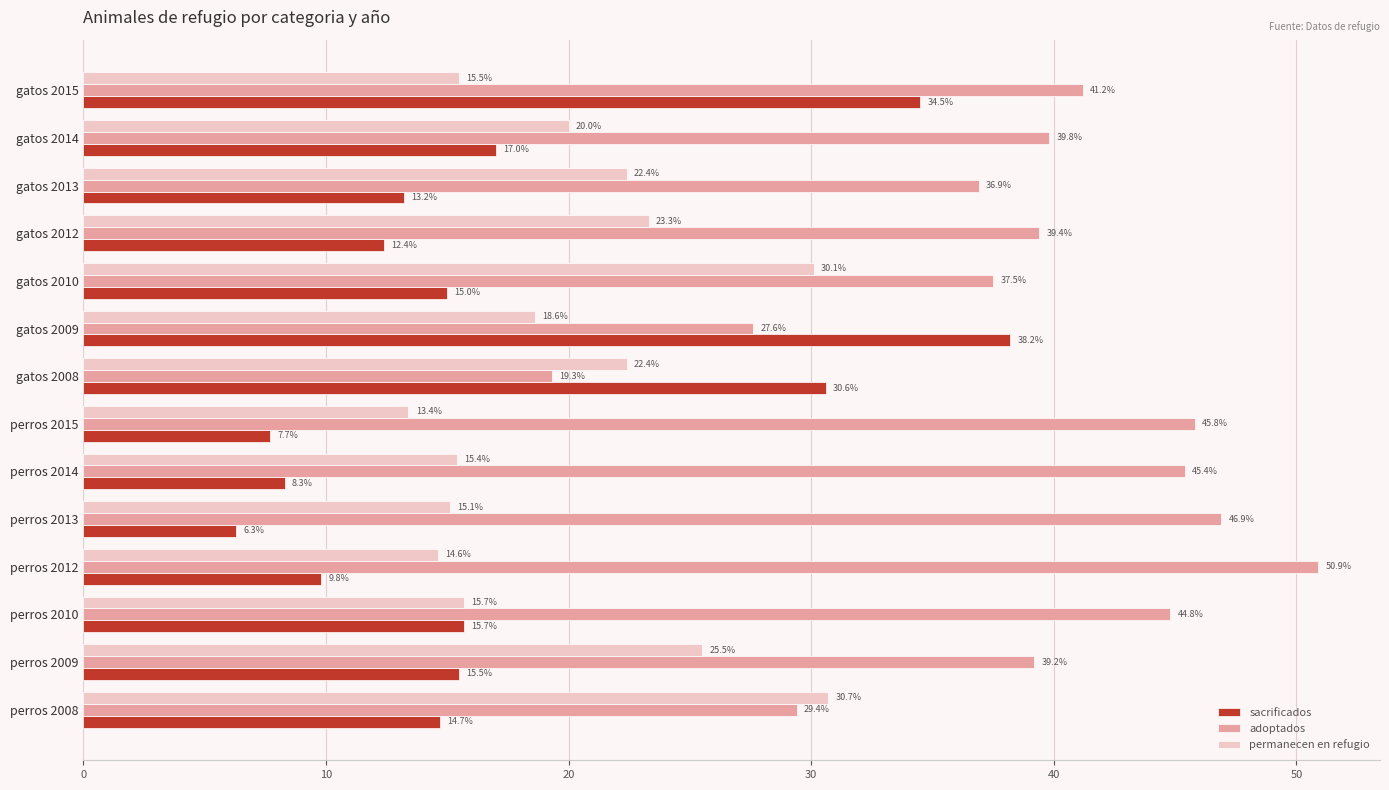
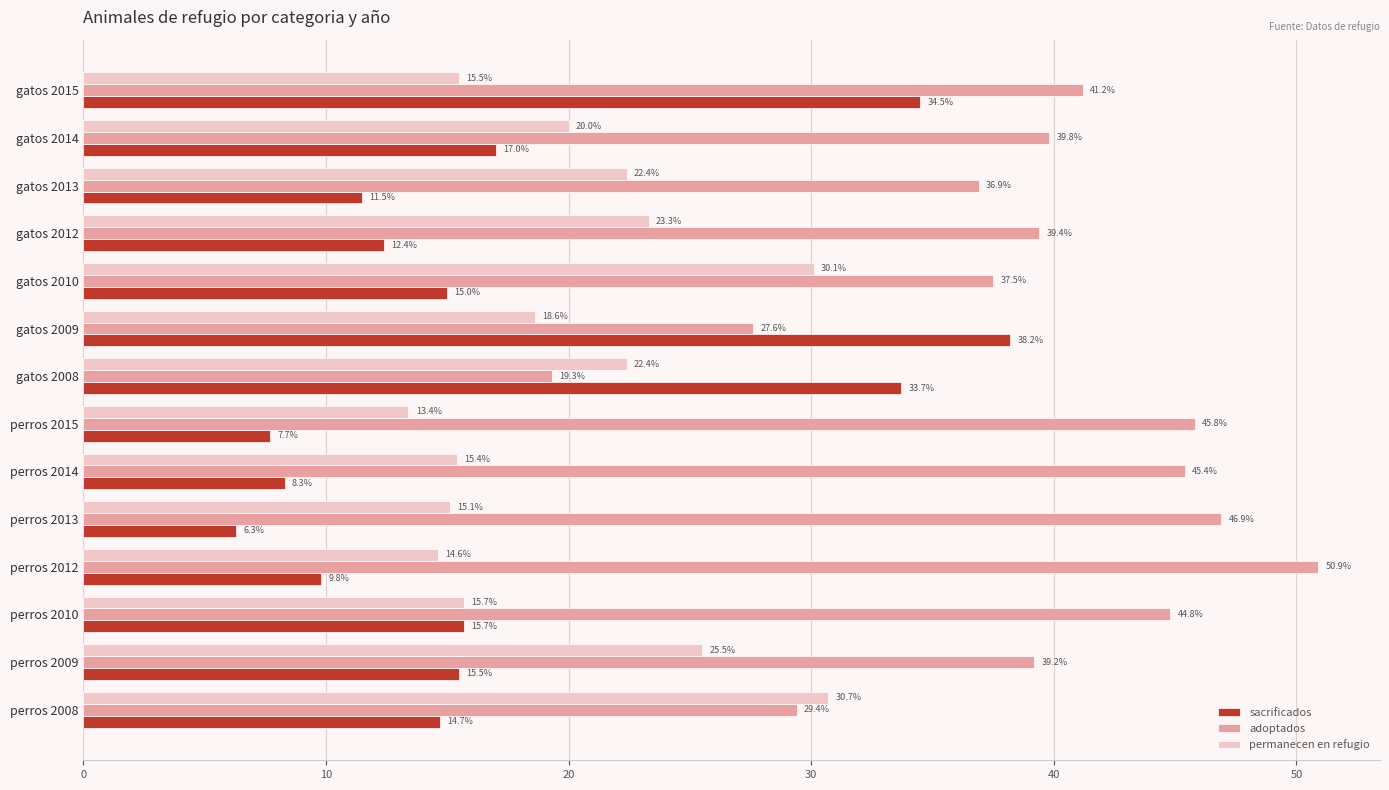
sacrificados, gatos 2013: 13.2% -> 11.5%
sacrificados, gatos 2008: 30.6% -> 33.7%
